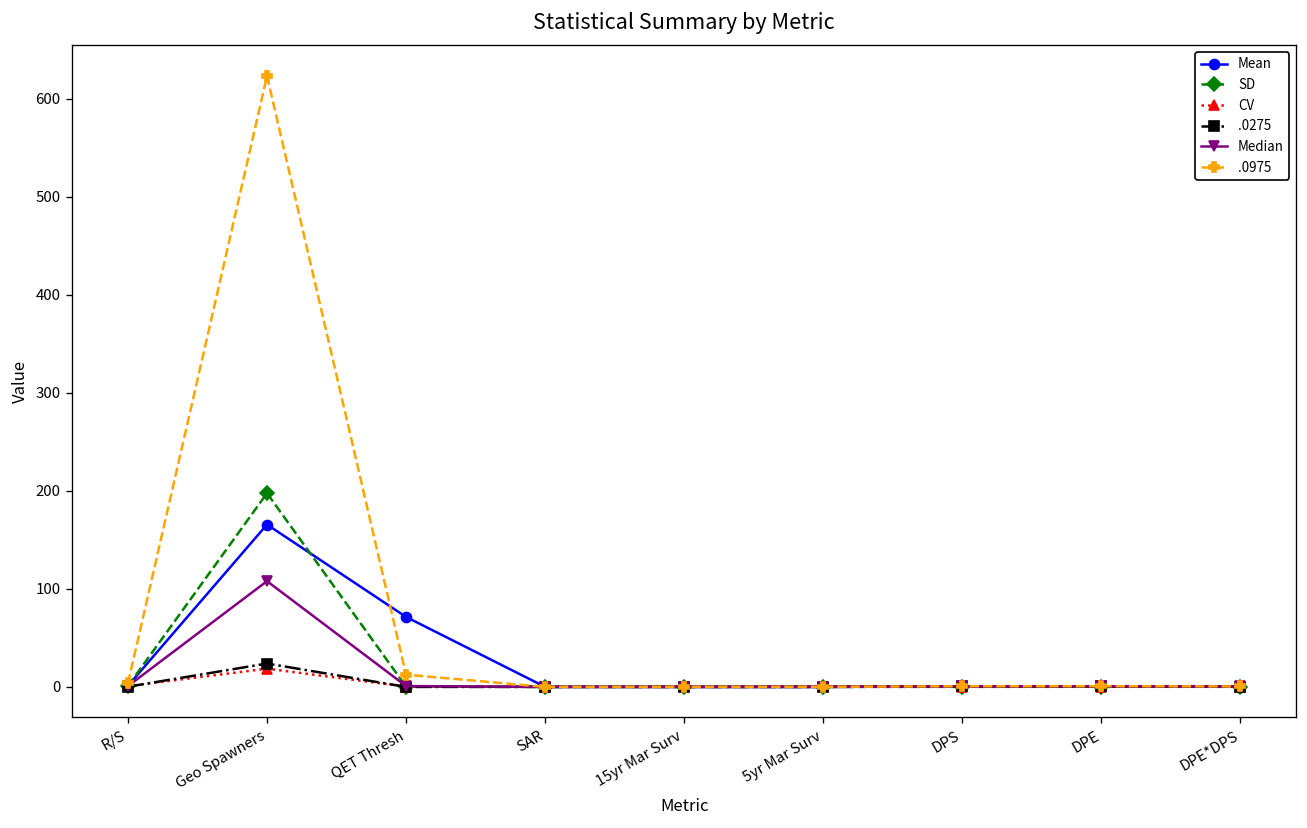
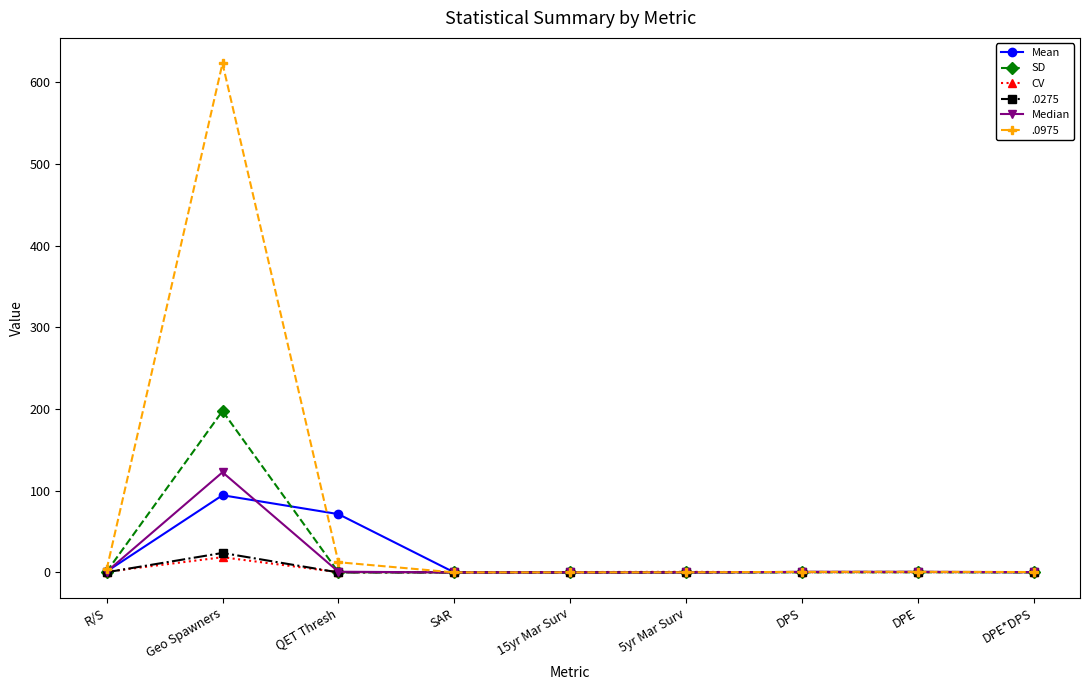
Mean, Geo Spawners: 170 -> 90
Median, Geo Spawners: 110 -> 120
